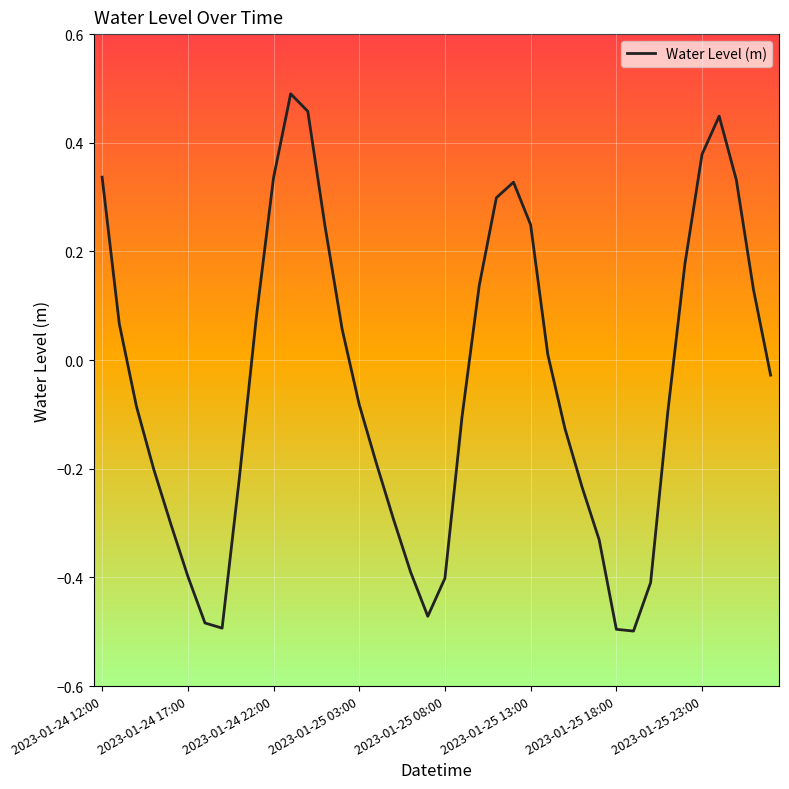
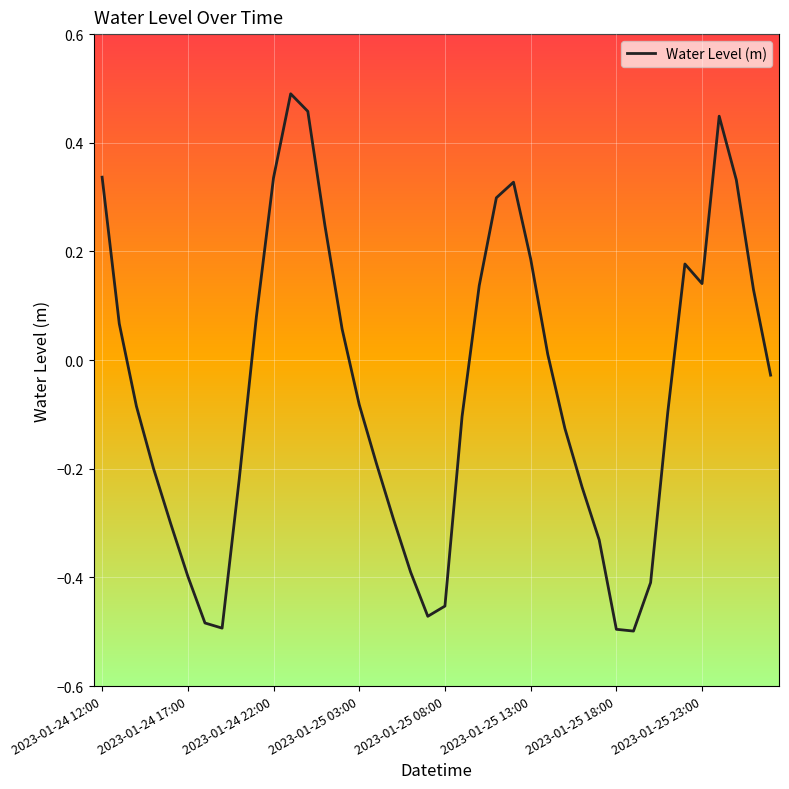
2023-01-25 08:00: -0.40 -> -0.45
2023-01-25 13:00: 0.25 -> 0.19
2023-01-25 23:00: 0.38 -> 0.14
